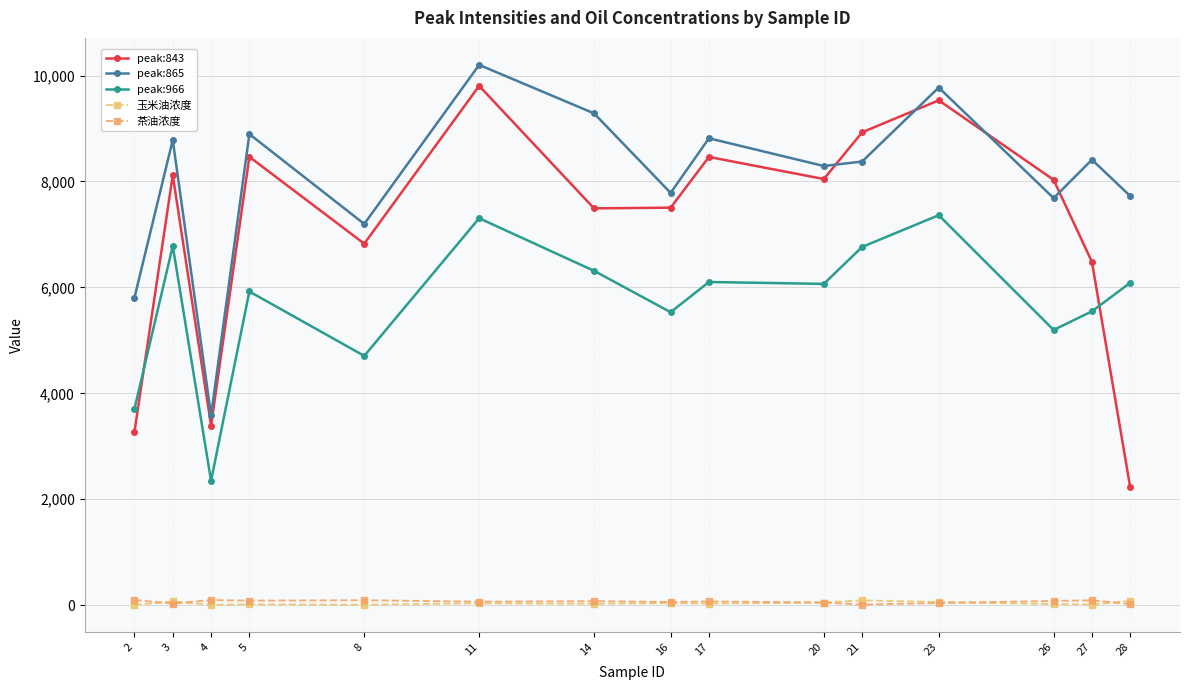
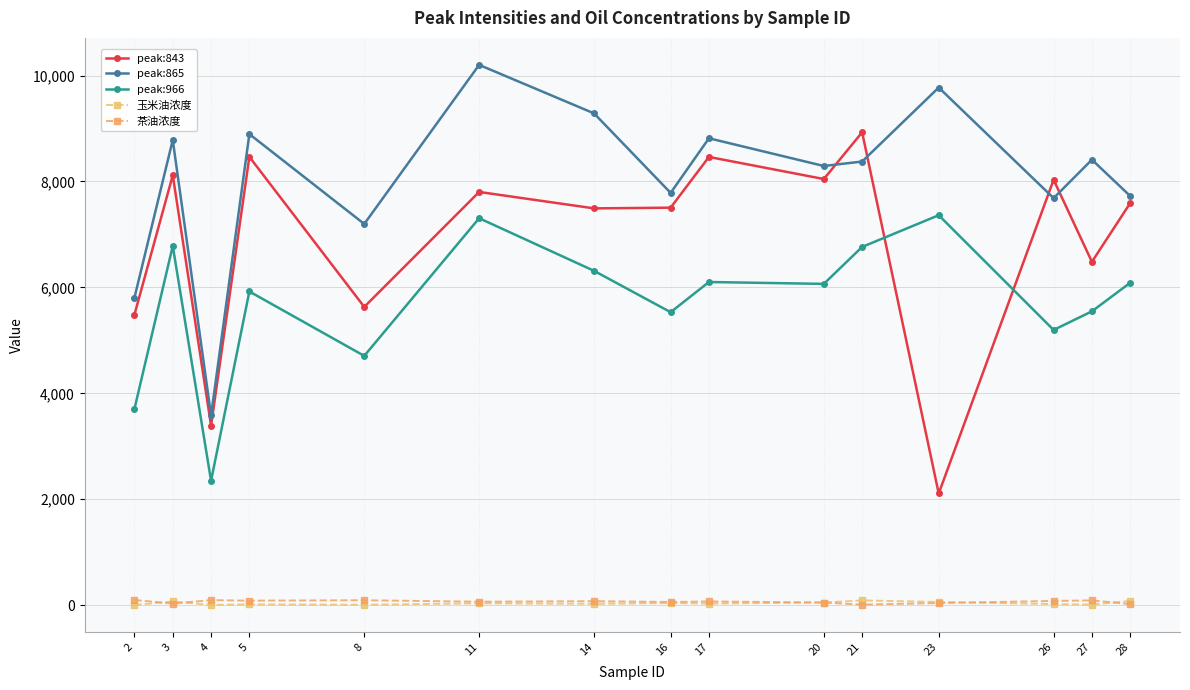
peak:843, 2: 3,300 -> 5,500
peak:843, 8: 6,800 -> 5,600
peak:843, 11: 9,800 -> 7,800
peak:843, 23: 9,500 -> 2,100
peak:843, 28: 2,200 -> 7,600
